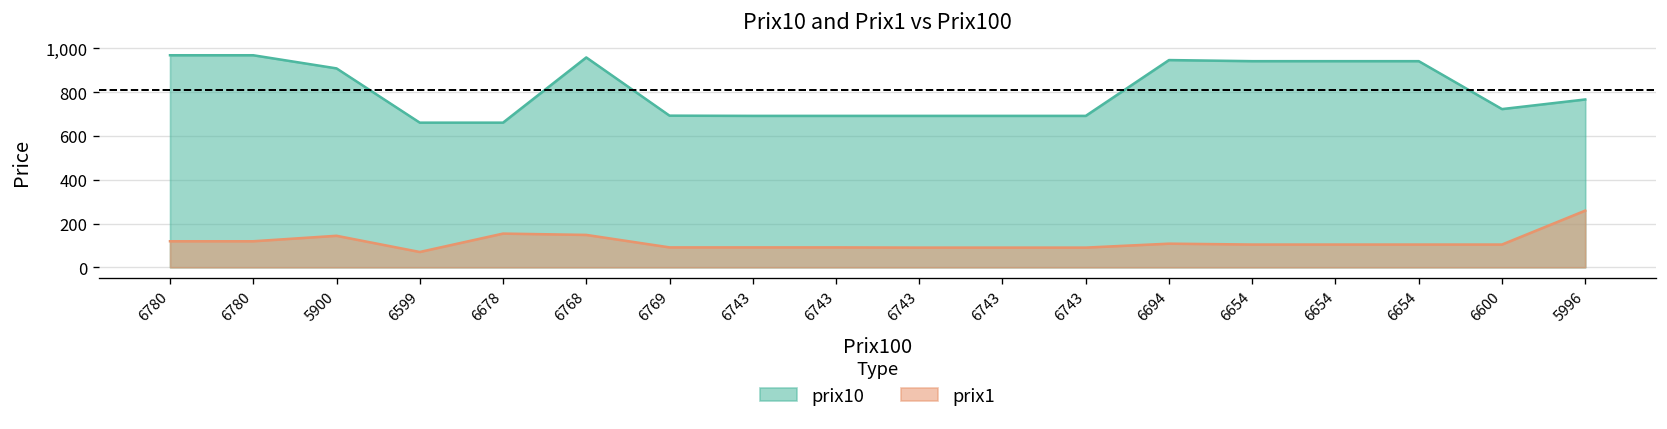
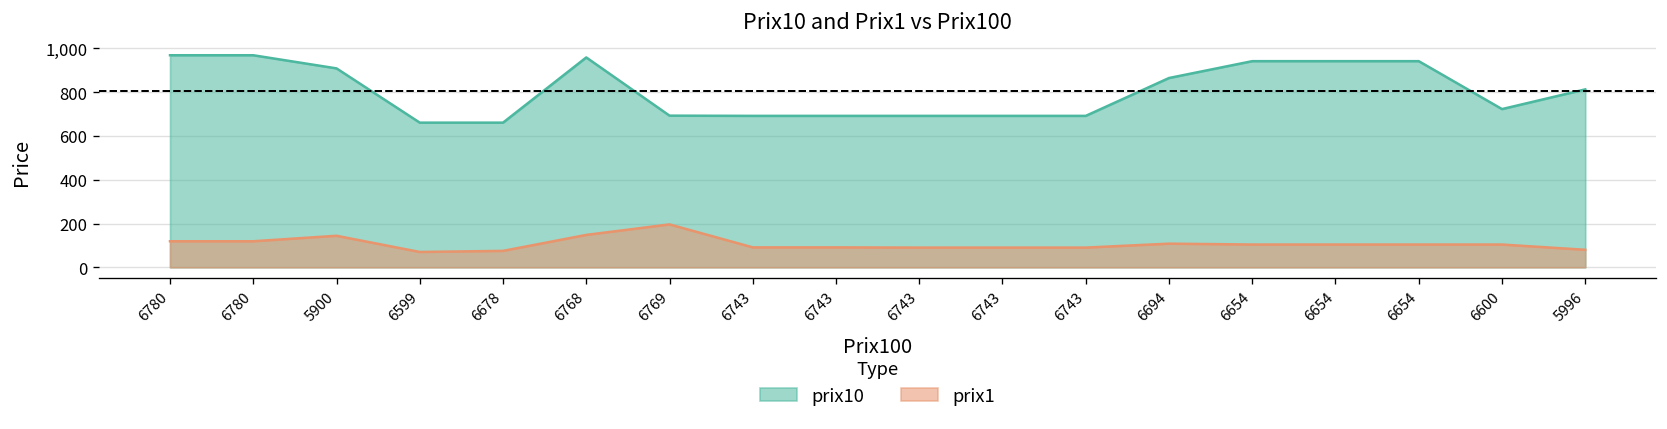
prix1, 6678: 150 -> 80
prix1, 6769: 90 -> 200
prix10, 6694: 950 -> 870
prix10, 5996: 770 -> 810
prix1, 5996: 260 -> 80
